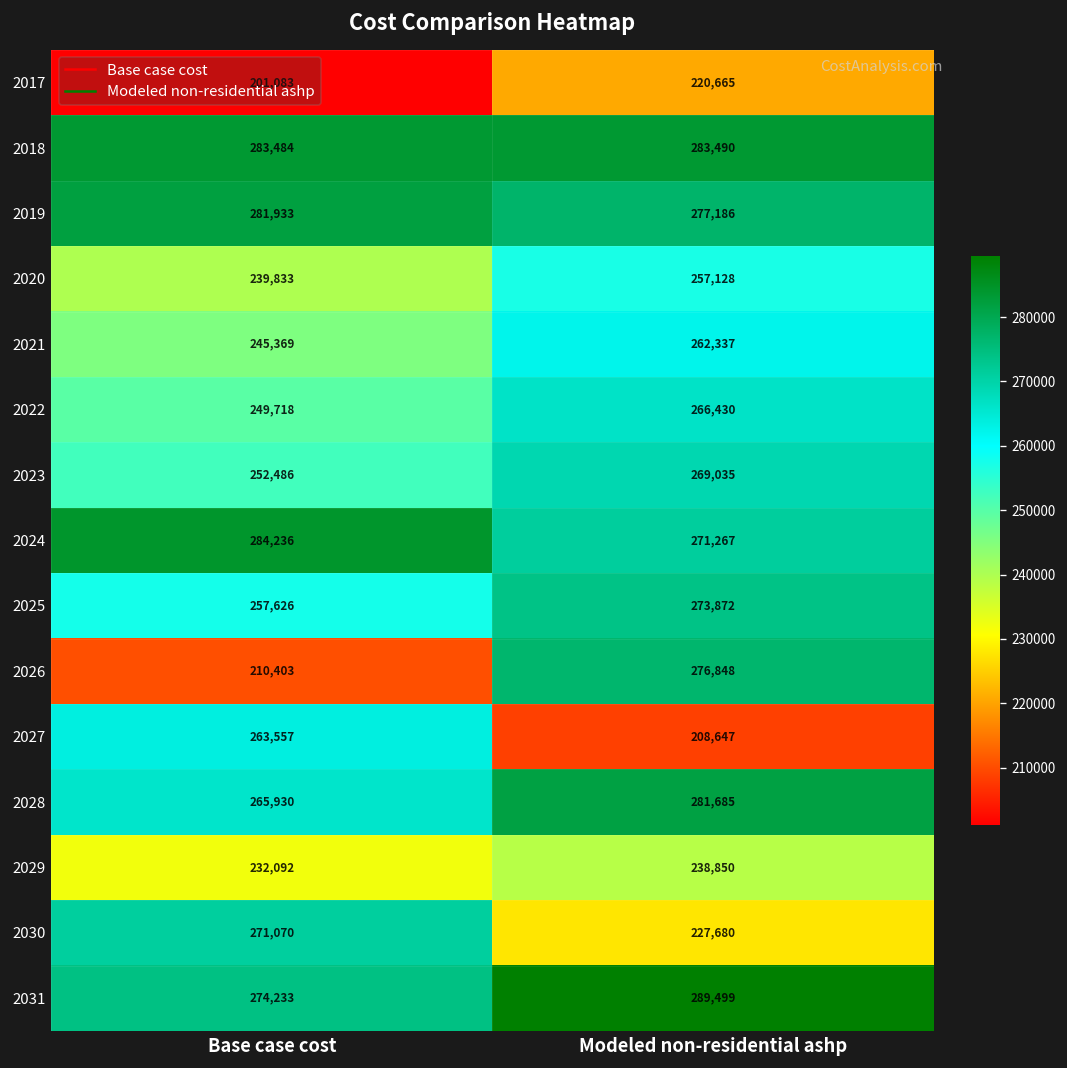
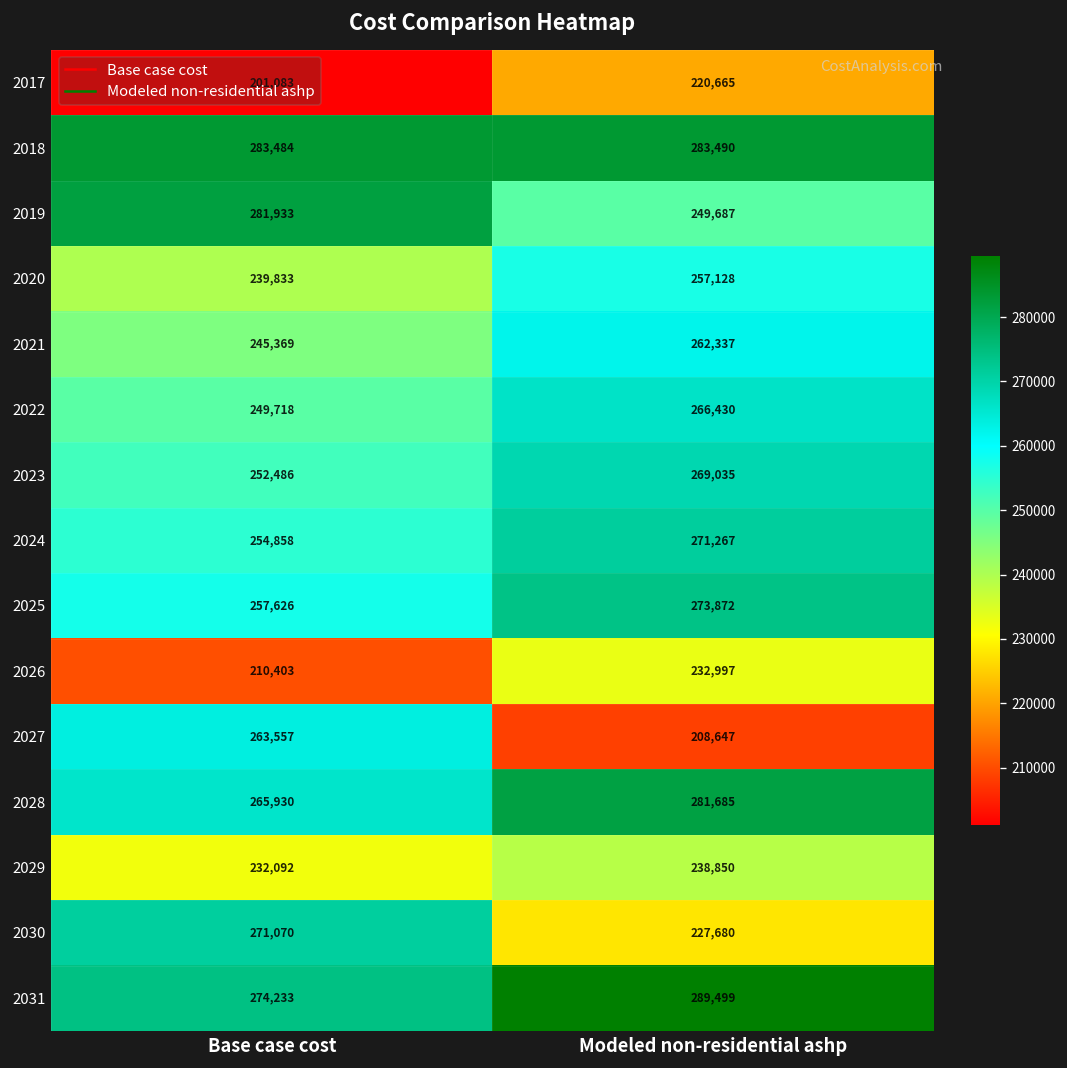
2019, Modeled non-residential ashp: 277,186 -> 249,687
2024, Base case cost: 284,236 -> 254,858
2026, Modeled non-residential ashp: 276,848 -> 232,997
